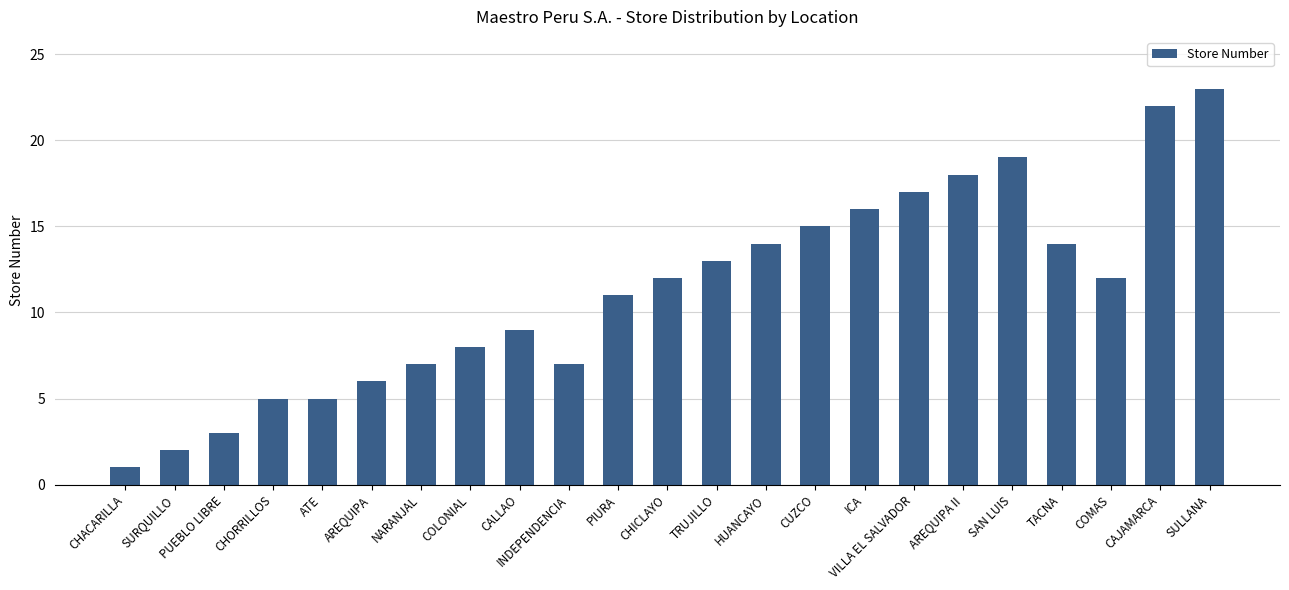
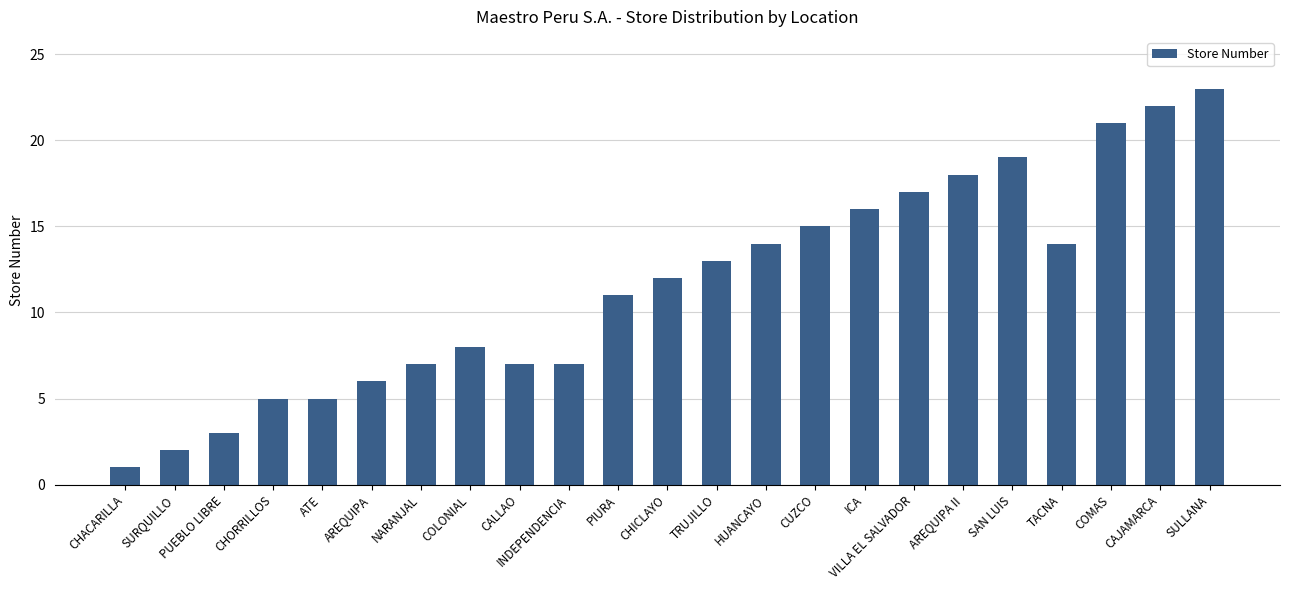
CALLAO: 9 -> 7
COMAS: 12 -> 21
